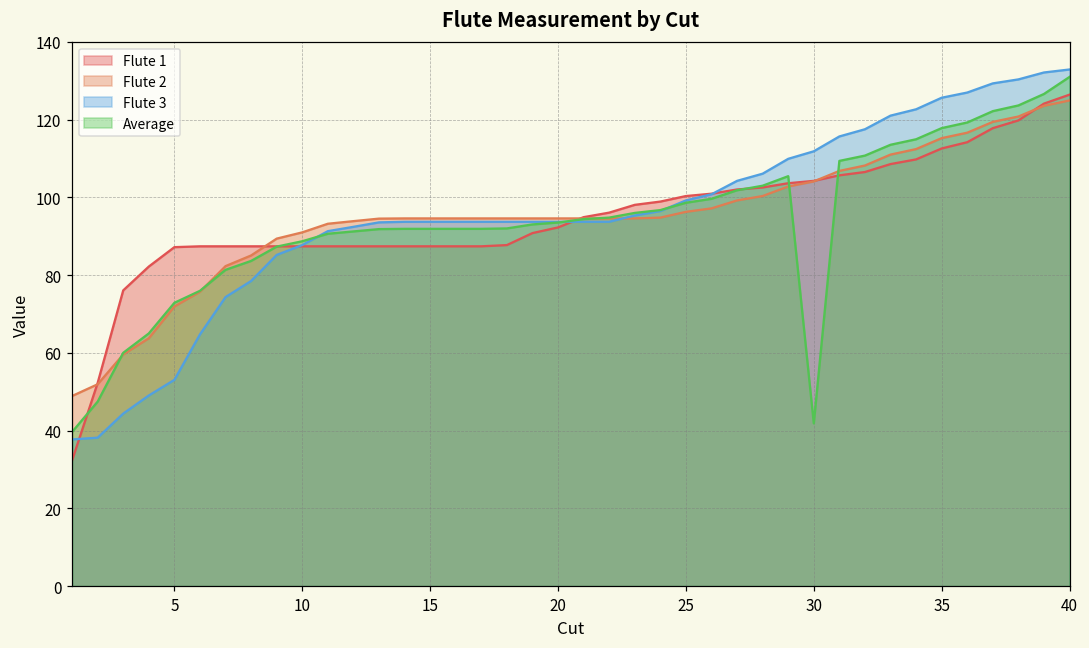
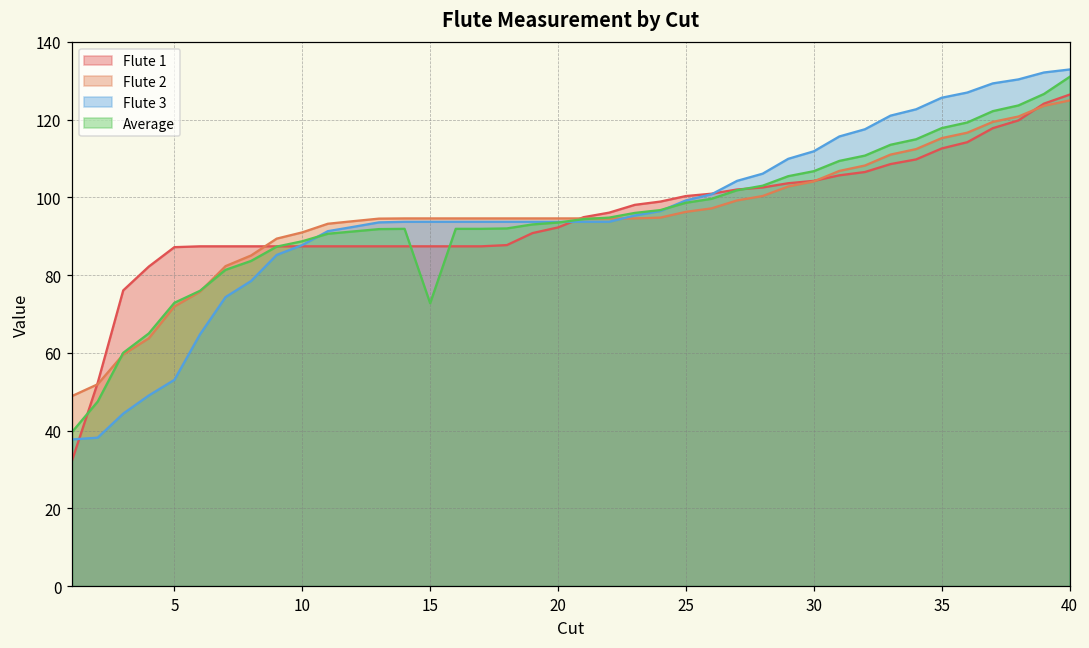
Average, 15: 92 -> 73
Average, 30: 42 -> 107
